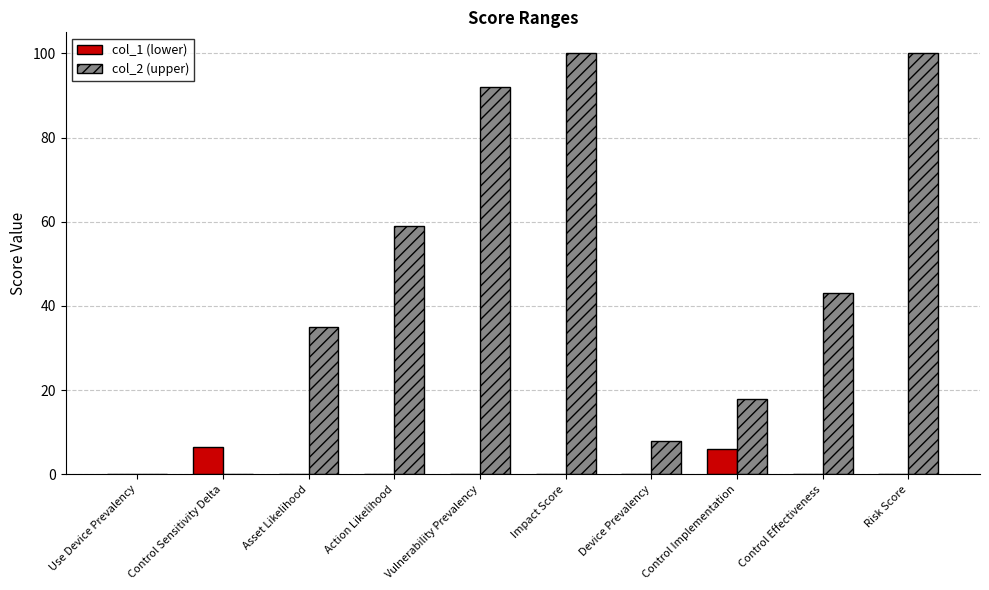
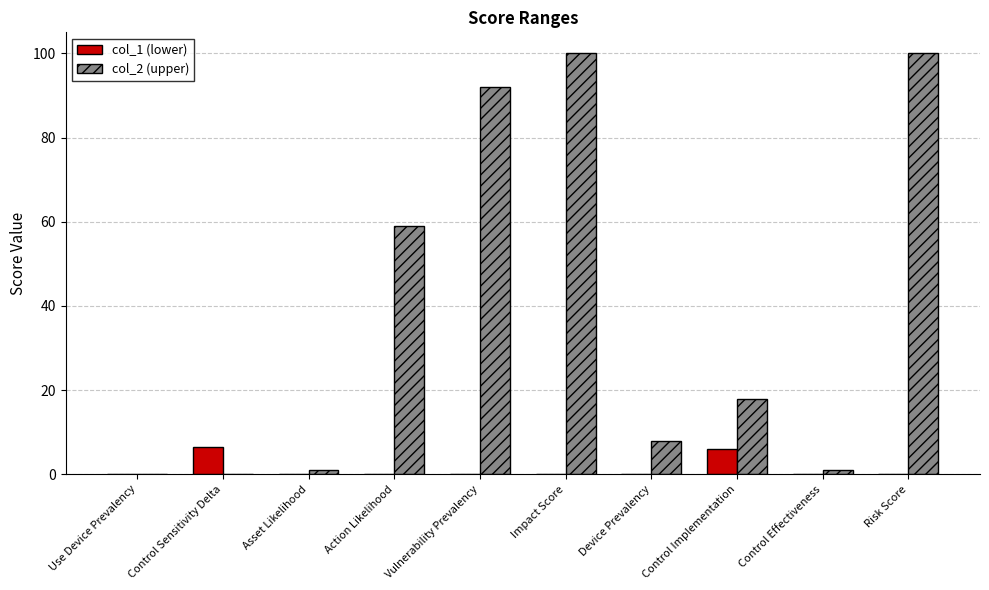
col_2 (upper), Asset Likelihood: 35 -> 1
col_2 (upper), Control Effectiveness: 43 -> 1
